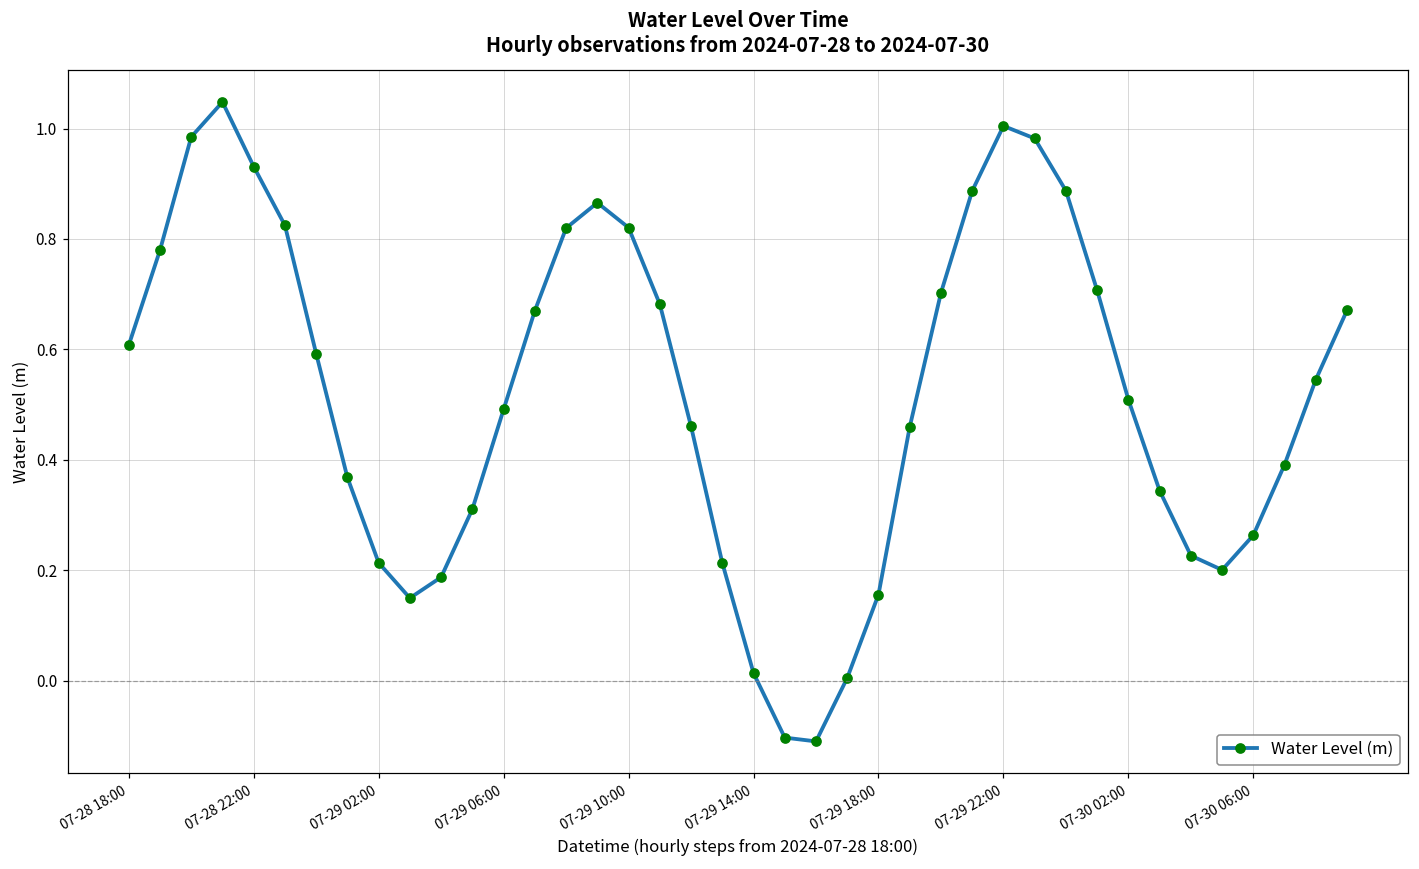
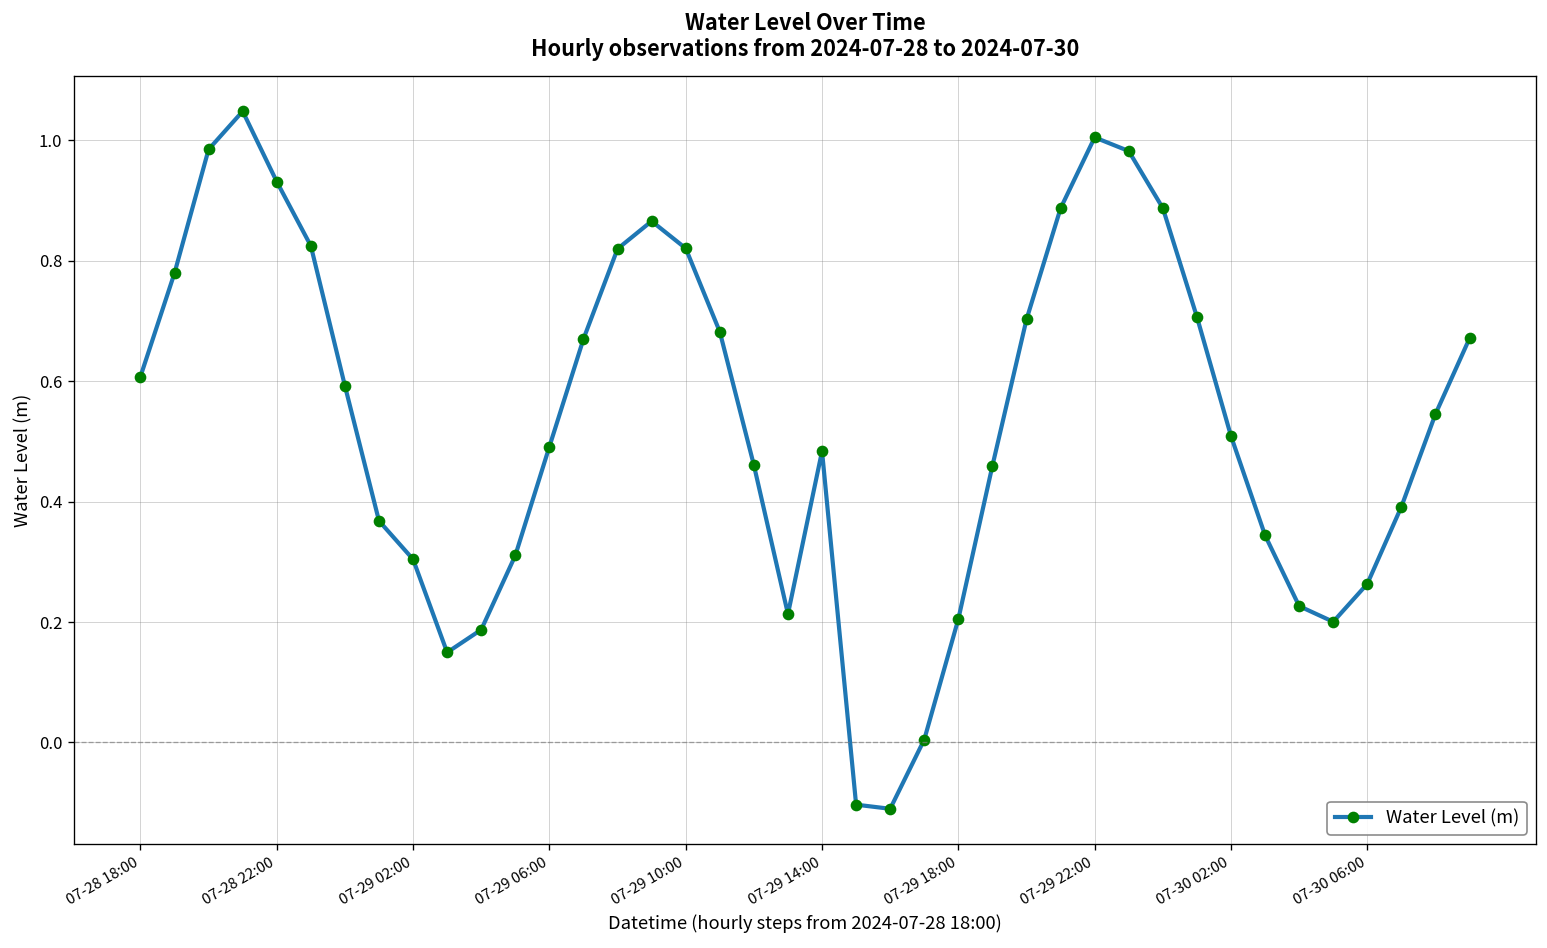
07-29 02:00: 0.21 -> 0.30
07-29 14:00: 0.01 -> 0.48
07-29 18:00: 0.16 -> 0.20
